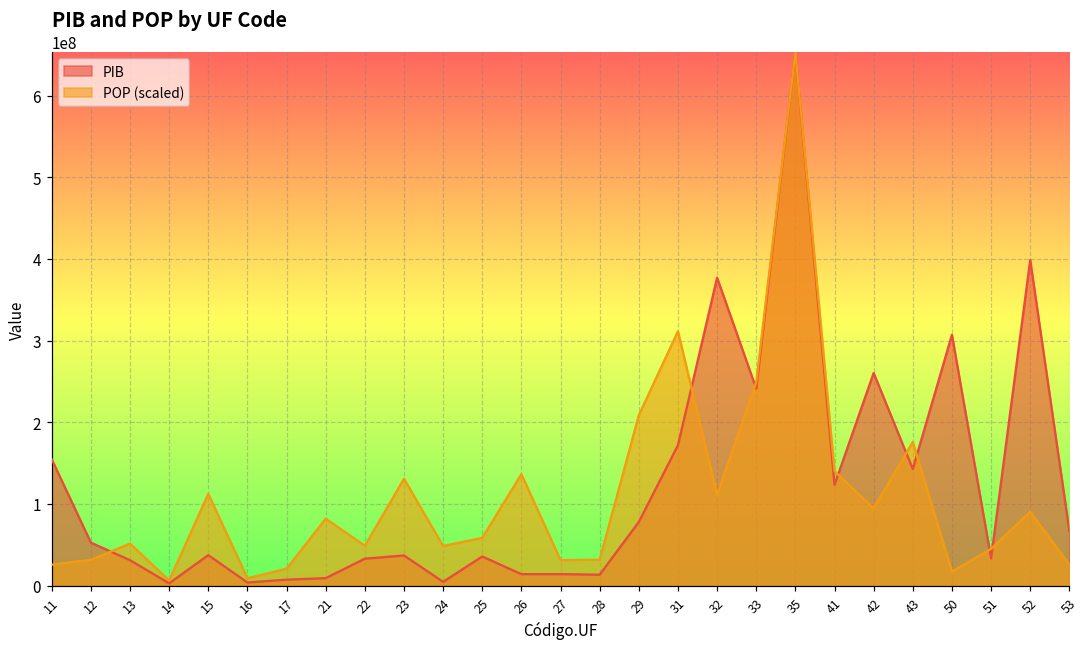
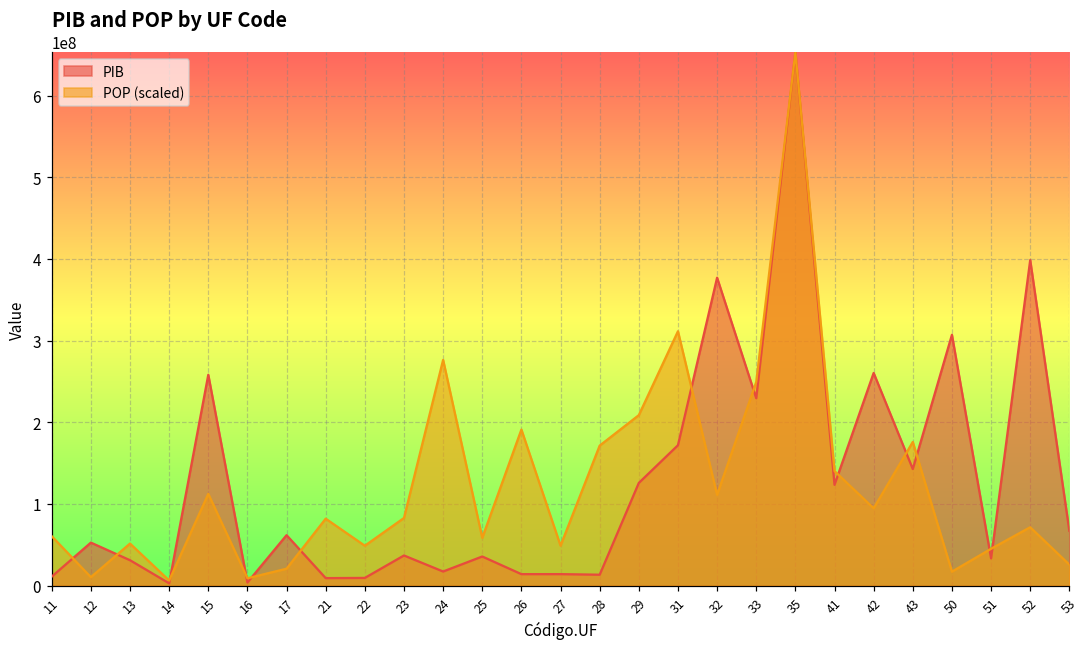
PIB, 11: 150000000 -> 10000000
POP (scaled), 11: 30000000 -> 60000000
POP (scaled), 12: 30000000 -> 10000000
PIB, 15: 40000000 -> 260000000
PIB, 17: 10000000 -> 60000000
PIB, 22: 30000000 -> 10000000
POP (scaled), 23: 130000000 -> 80000000
PIB, 24: 0 -> 20000000
POP (scaled), 24: 50000000 -> 280000000
POP (scaled), 26: 140000000 -> 190000000
POP (scaled), 27: 30000000 -> 50000000
POP (scaled), 28: 30000000 -> 170000000
PIB, 29: 80000000 -> 130000000
PIB, 33: 240000000 -> 230000000
POP (scaled), 52: 90000000 -> 70000000
